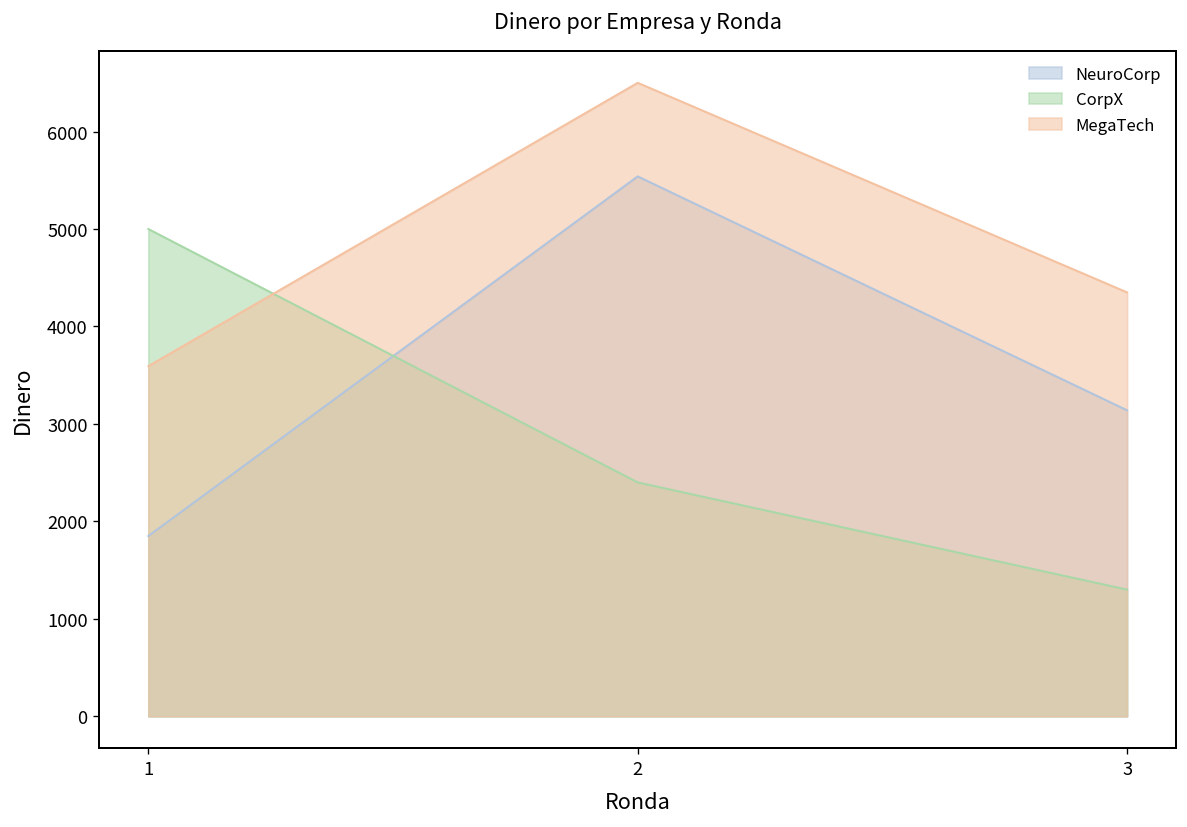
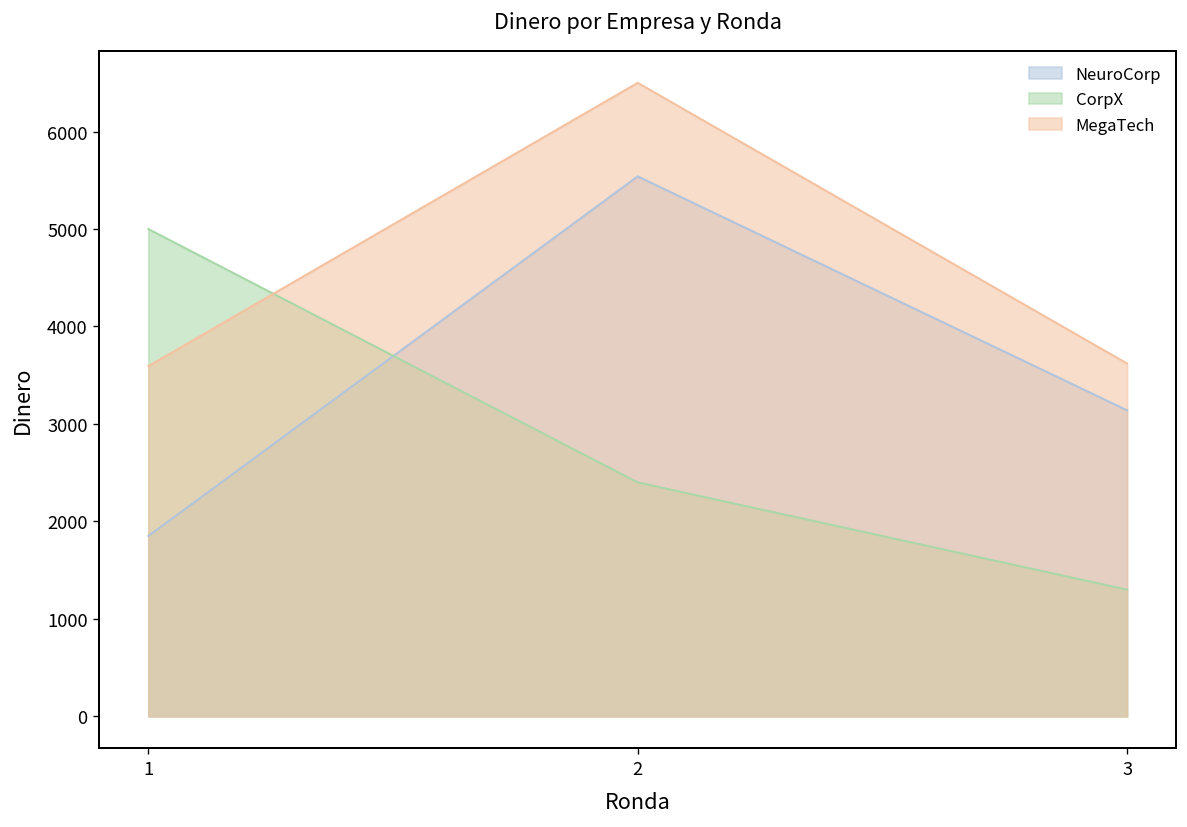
MegaTech, 3: 4400 -> 3600
